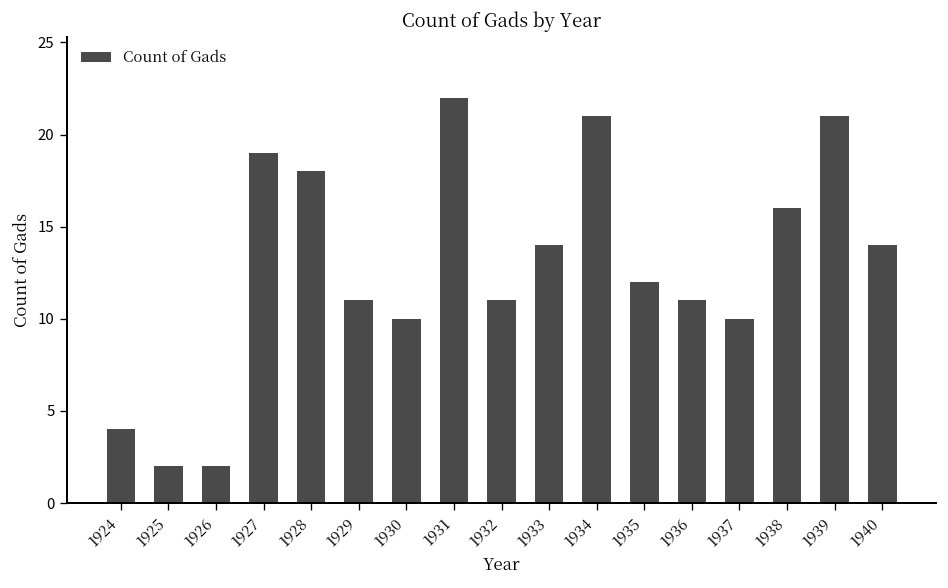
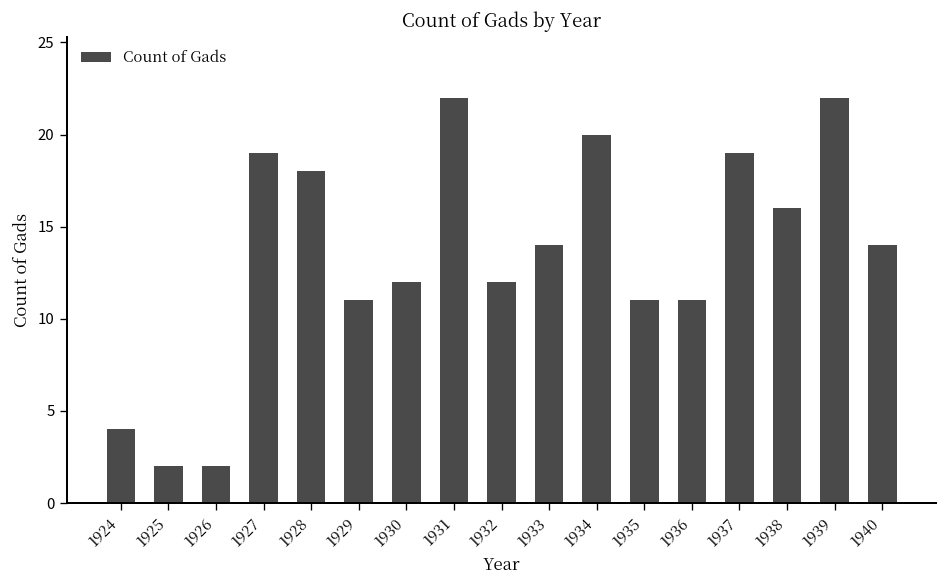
1930: 10 -> 12
1932: 11 -> 12
1934: 21 -> 20
1935: 12 -> 11
1937: 10 -> 19
1939: 21 -> 22
